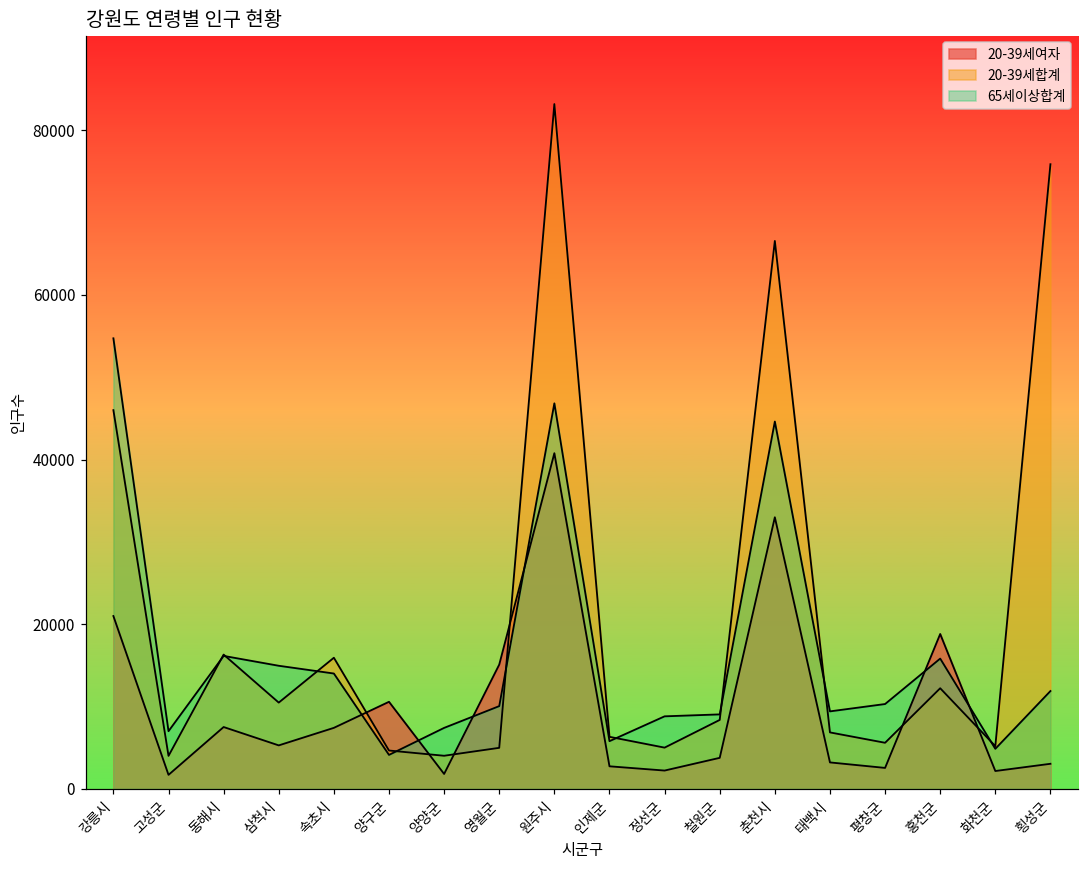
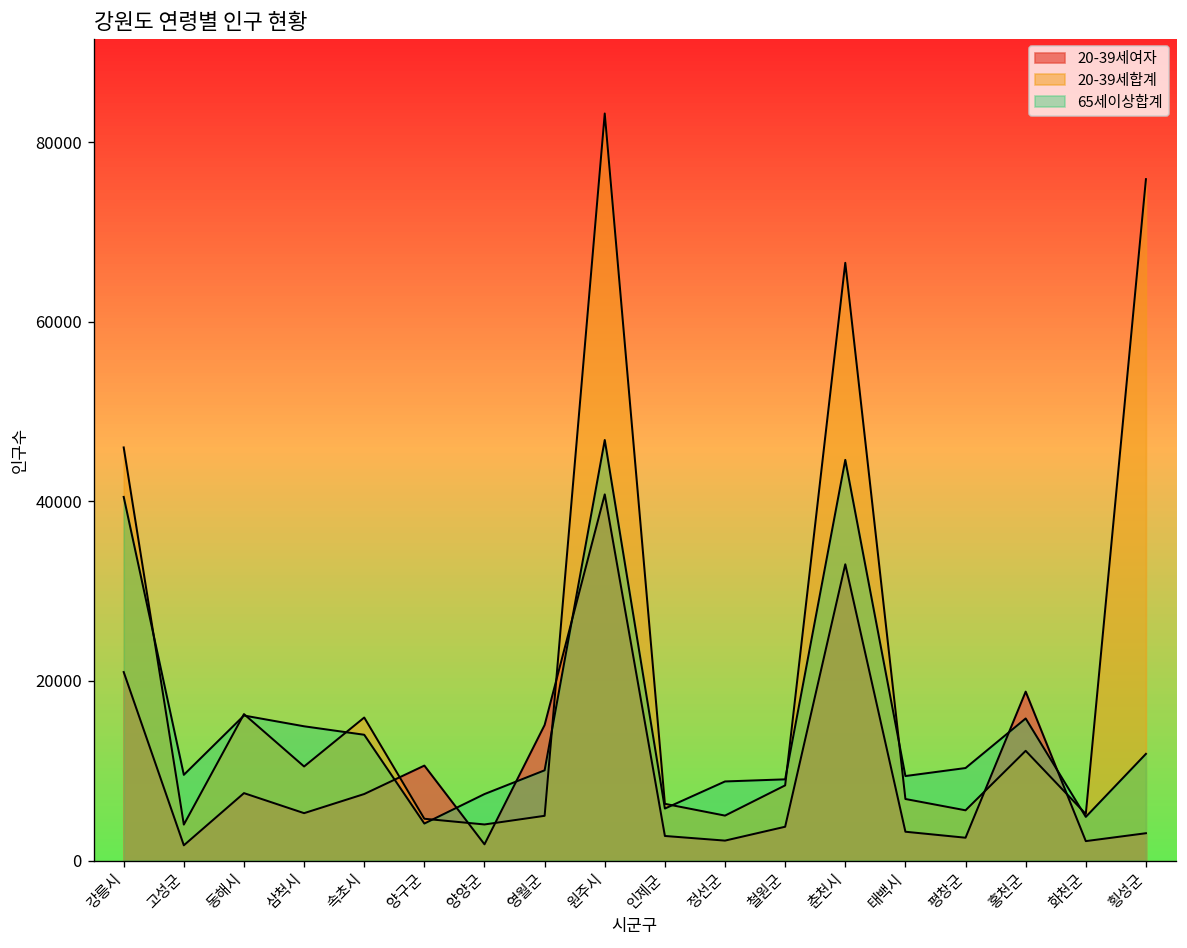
65세이상합계, 강릉시: 55000 -> 40000
65세이상합계, 고성군: 7000 -> 10000
